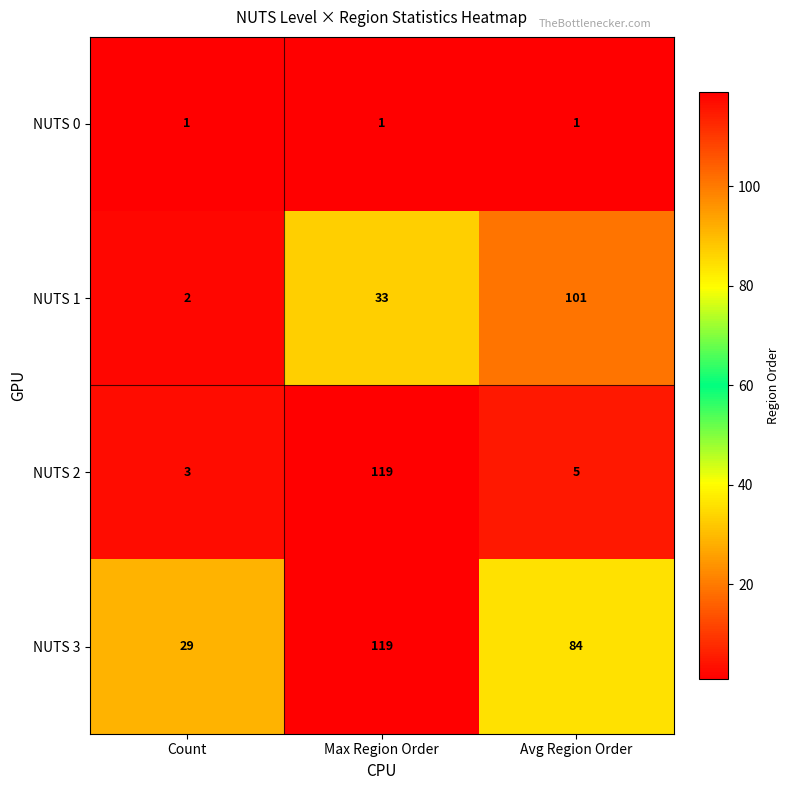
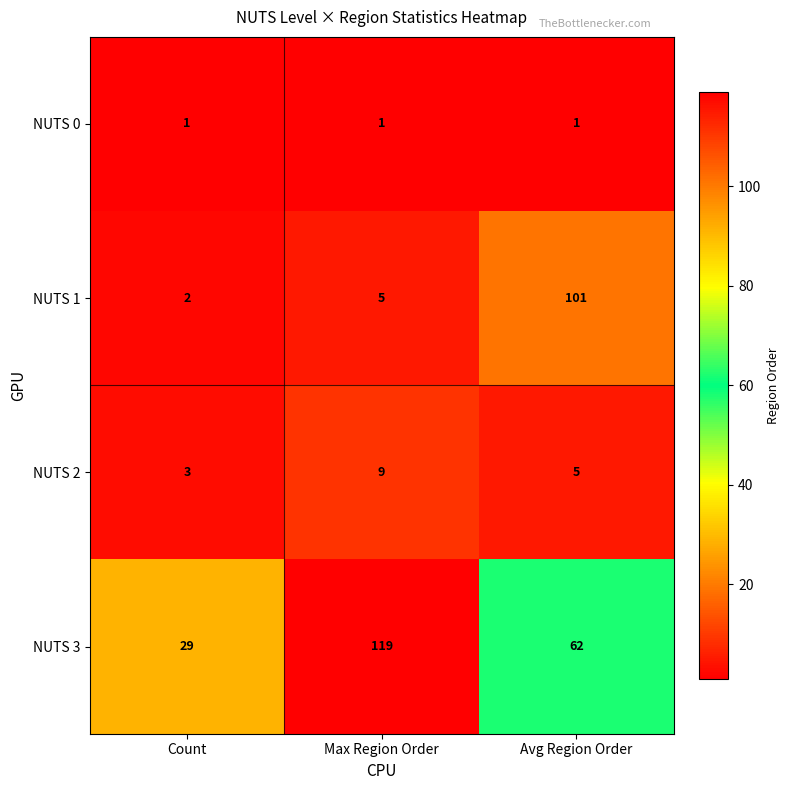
NUTS 1, Max Region Order: 33 -> 5
NUTS 2, Max Region Order: 119 -> 9
NUTS 3, Avg Region Order: 84 -> 62
